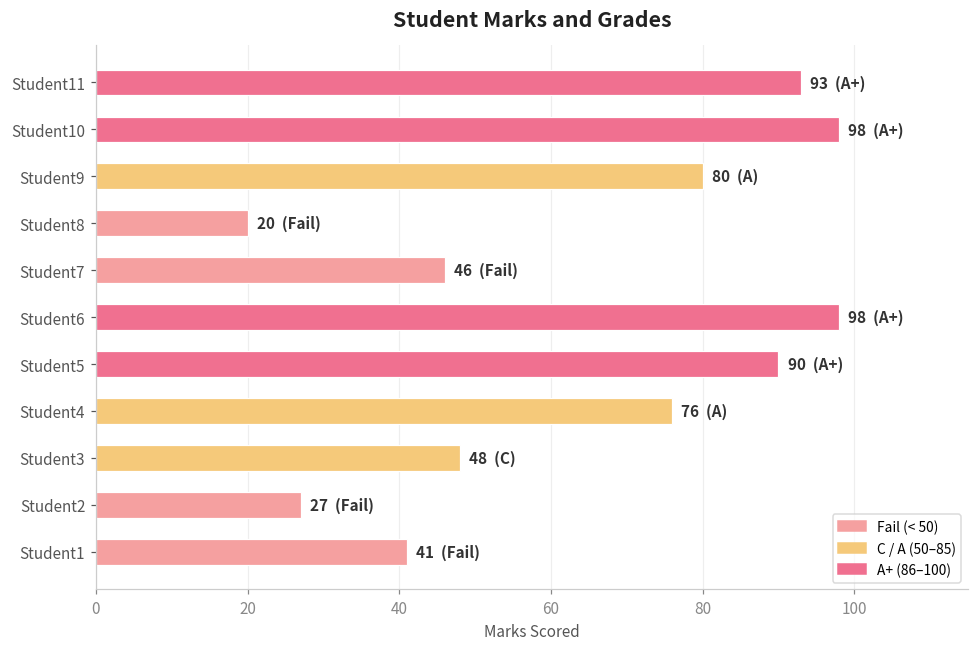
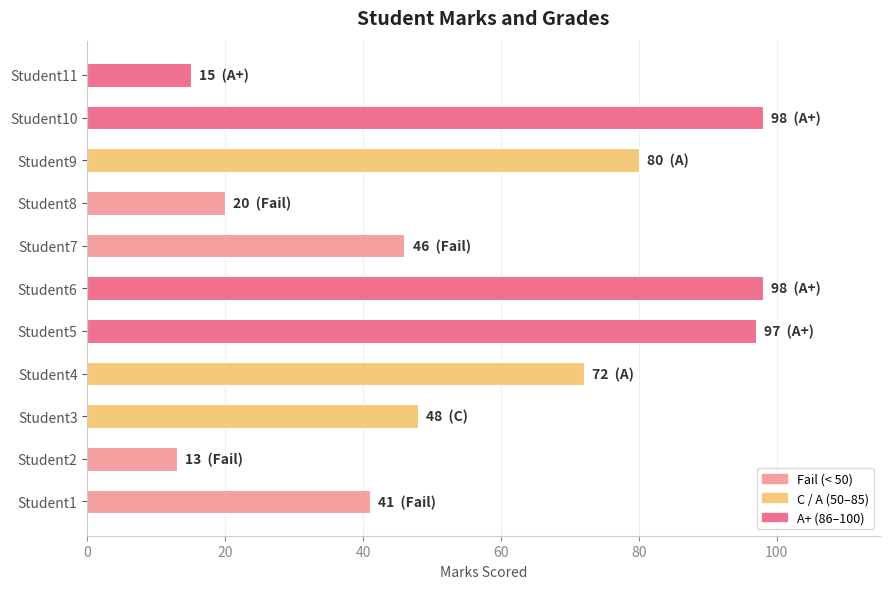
Student11: 93 -> 15
Student5: 90 -> 97
Student4: 76 -> 72
Student2: 27 -> 13
